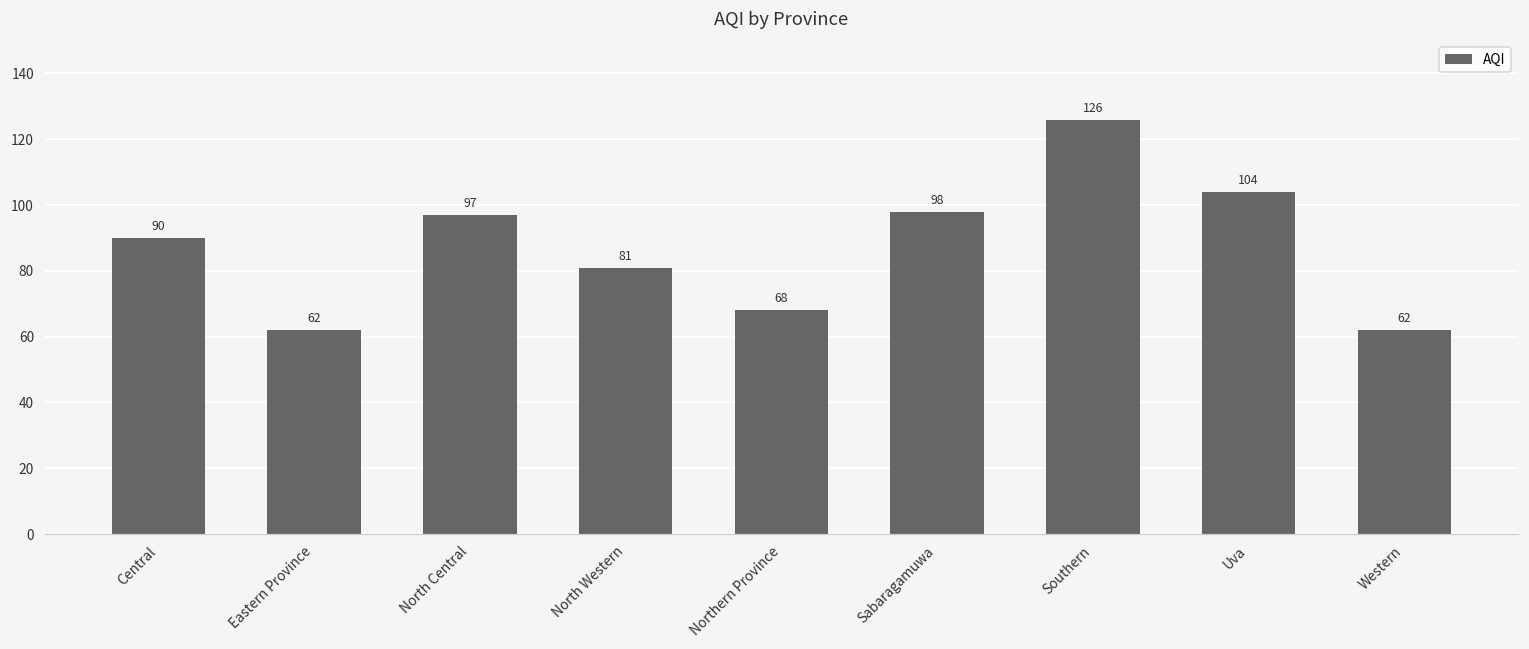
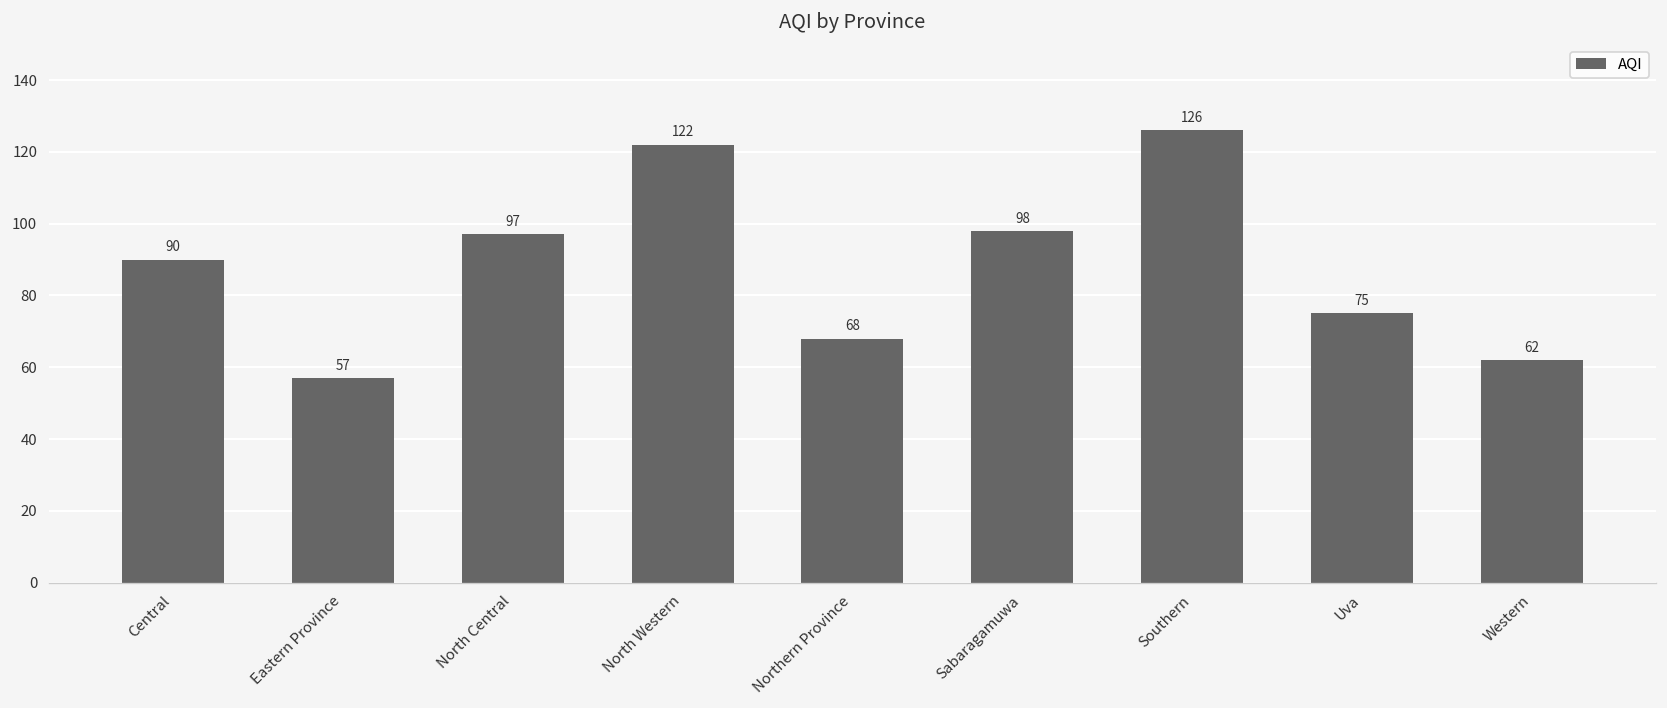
Eastern Province: 62 -> 57
North Western: 81 -> 122
Uva: 104 -> 75
